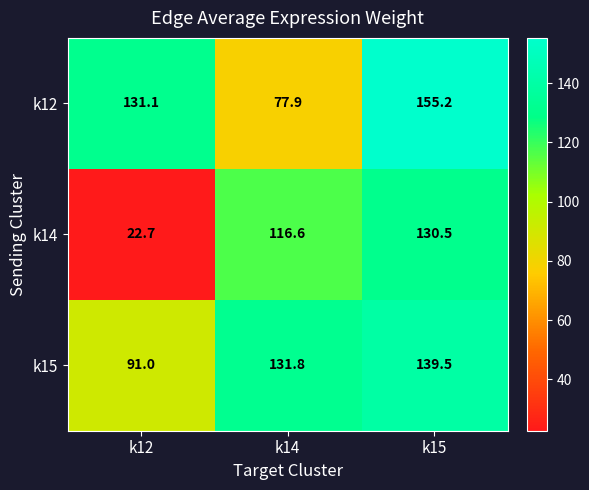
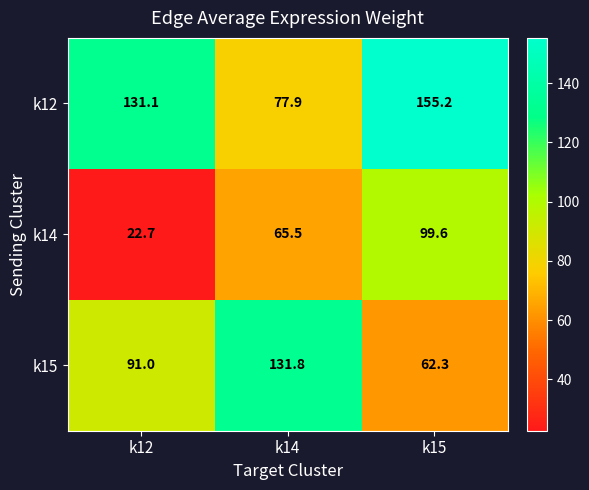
k14, k14: 116.6 -> 65.5
k14, k15: 130.5 -> 99.6
k15, k15: 139.5 -> 62.3
